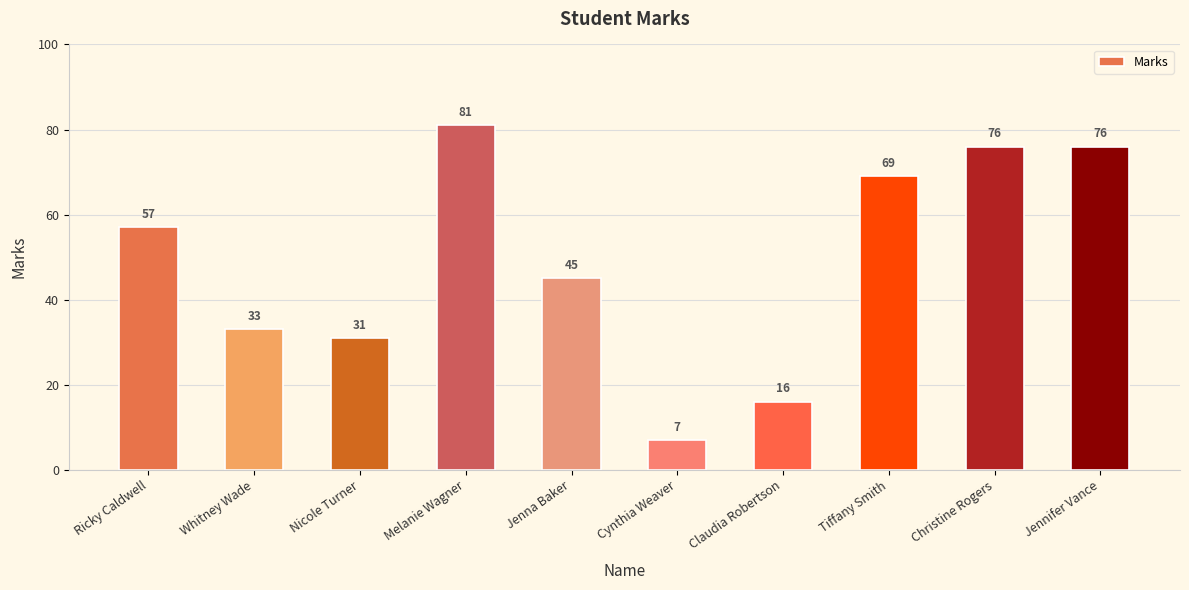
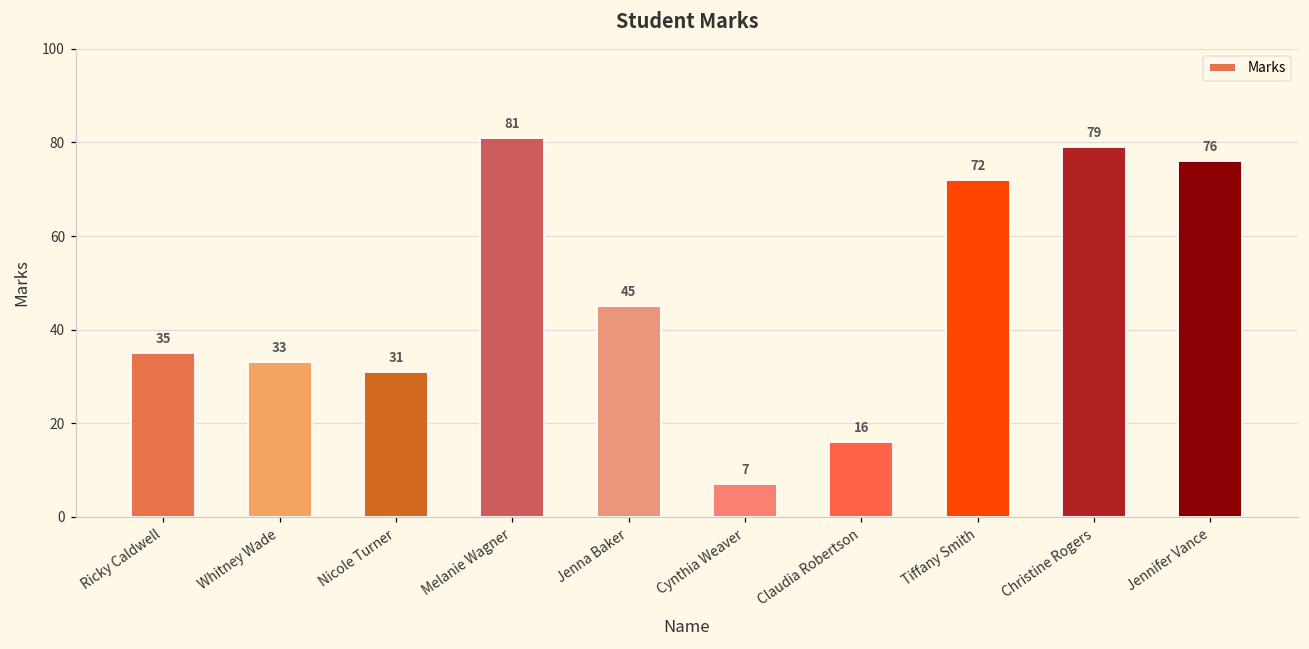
Ricky Caldwell: 57 -> 35
Tiffany Smith: 69 -> 72
Christine Rogers: 76 -> 79
